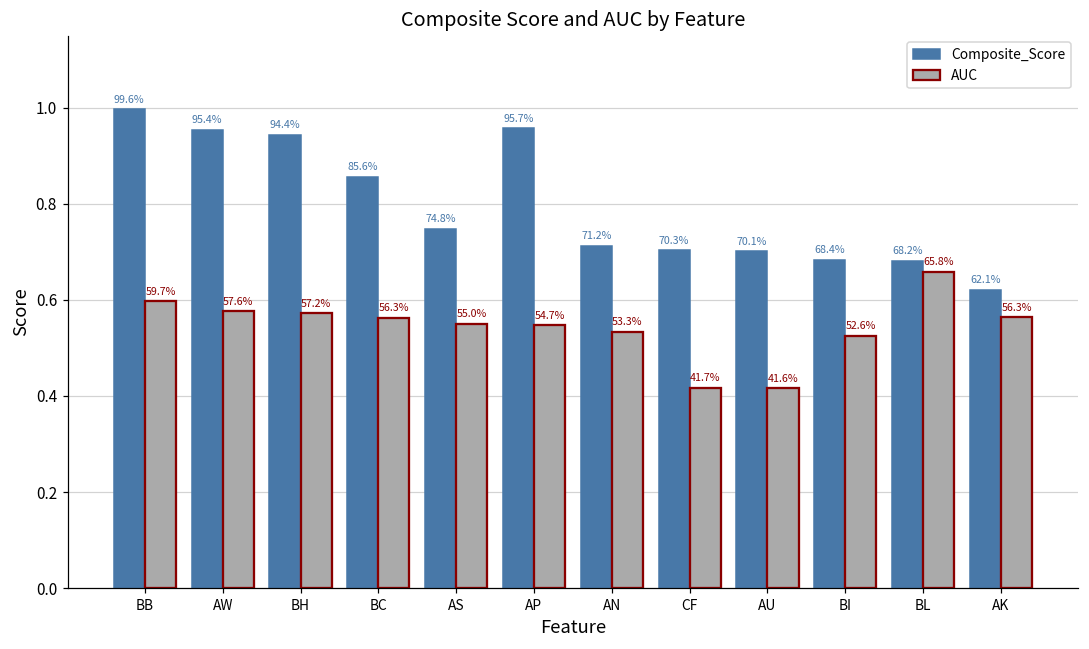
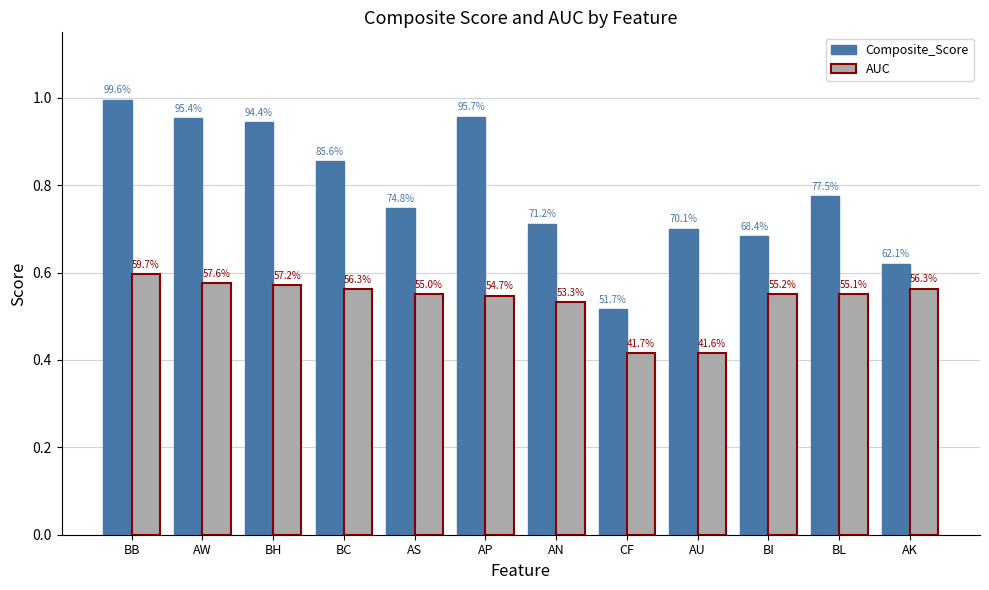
Composite_Score, CF: 70.3% -> 51.7%
AUC, BI: 52.6% -> 55.2%
Composite_Score, BL: 68.2% -> 77.5%
AUC, BL: 65.8% -> 55.1%
